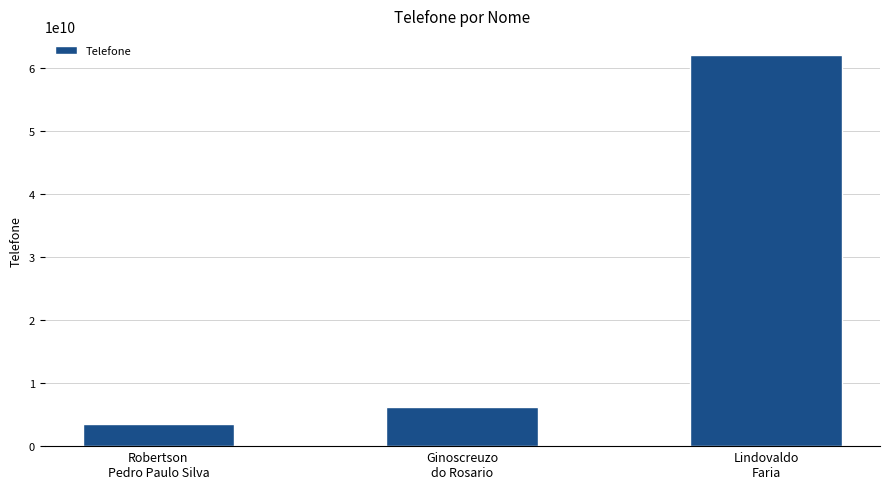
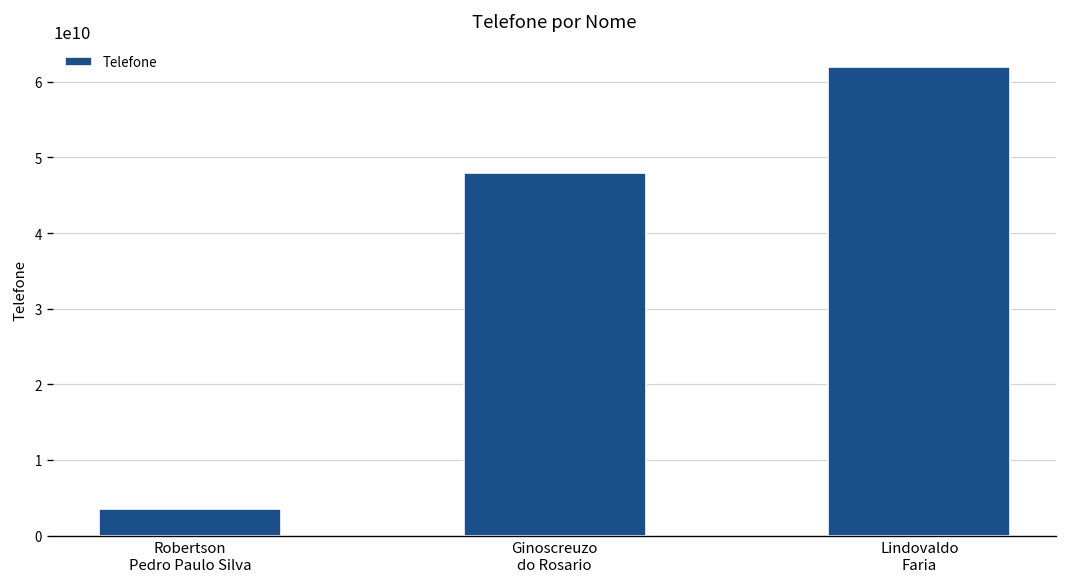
Ginoscreuzo do Rosario: 6000000000 -> 48000000000
